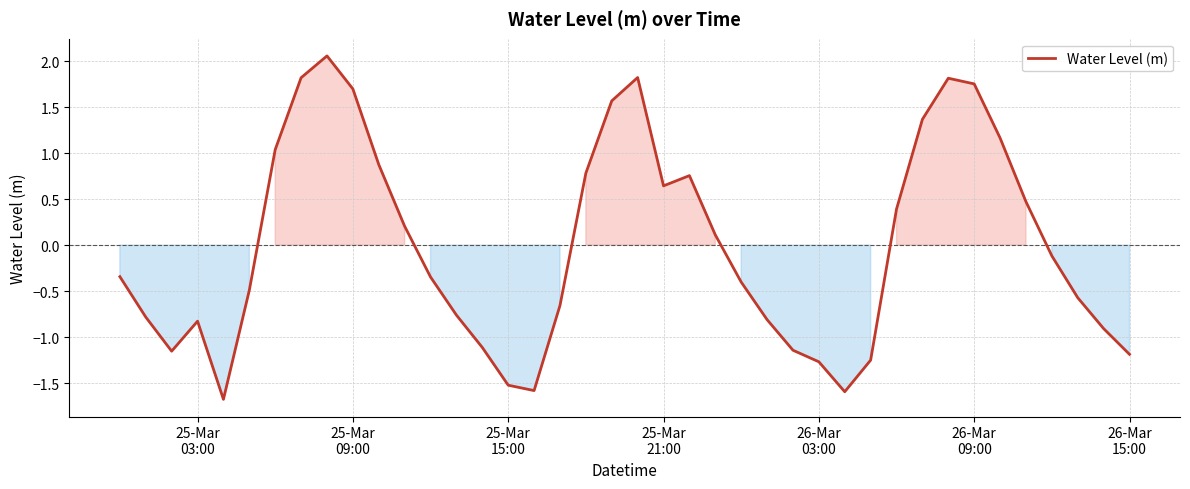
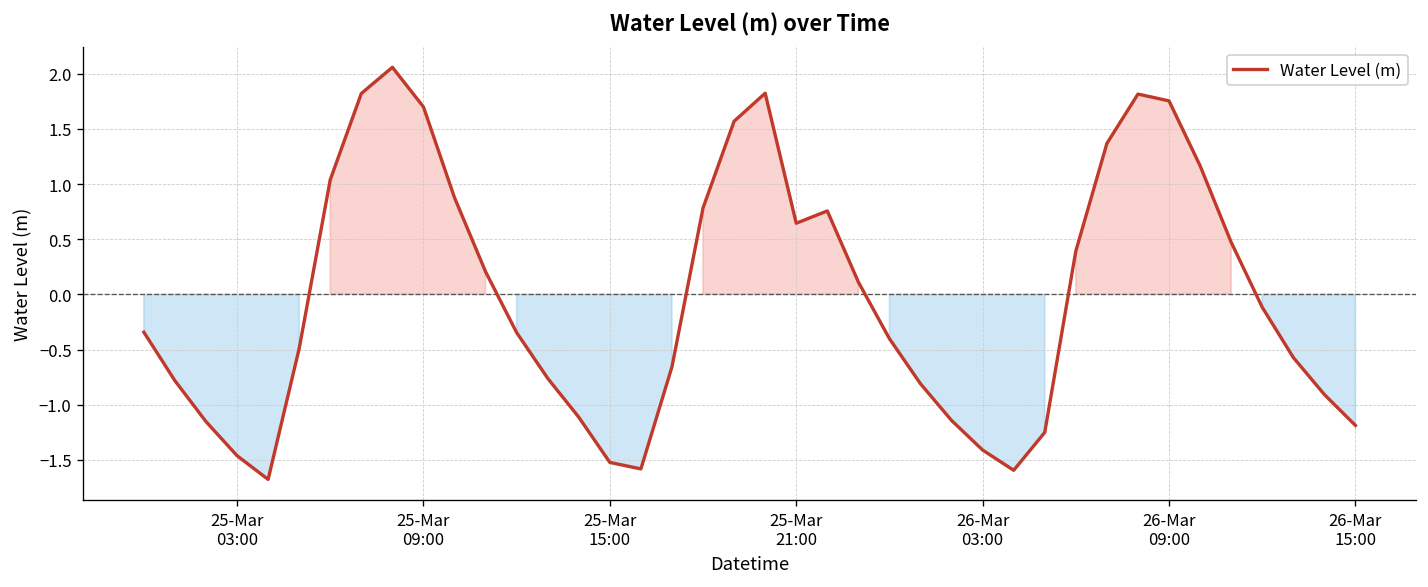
25-Mar 03:00: -0.8 -> -1.5
26-Mar 03:00: -1.3 -> -1.4
